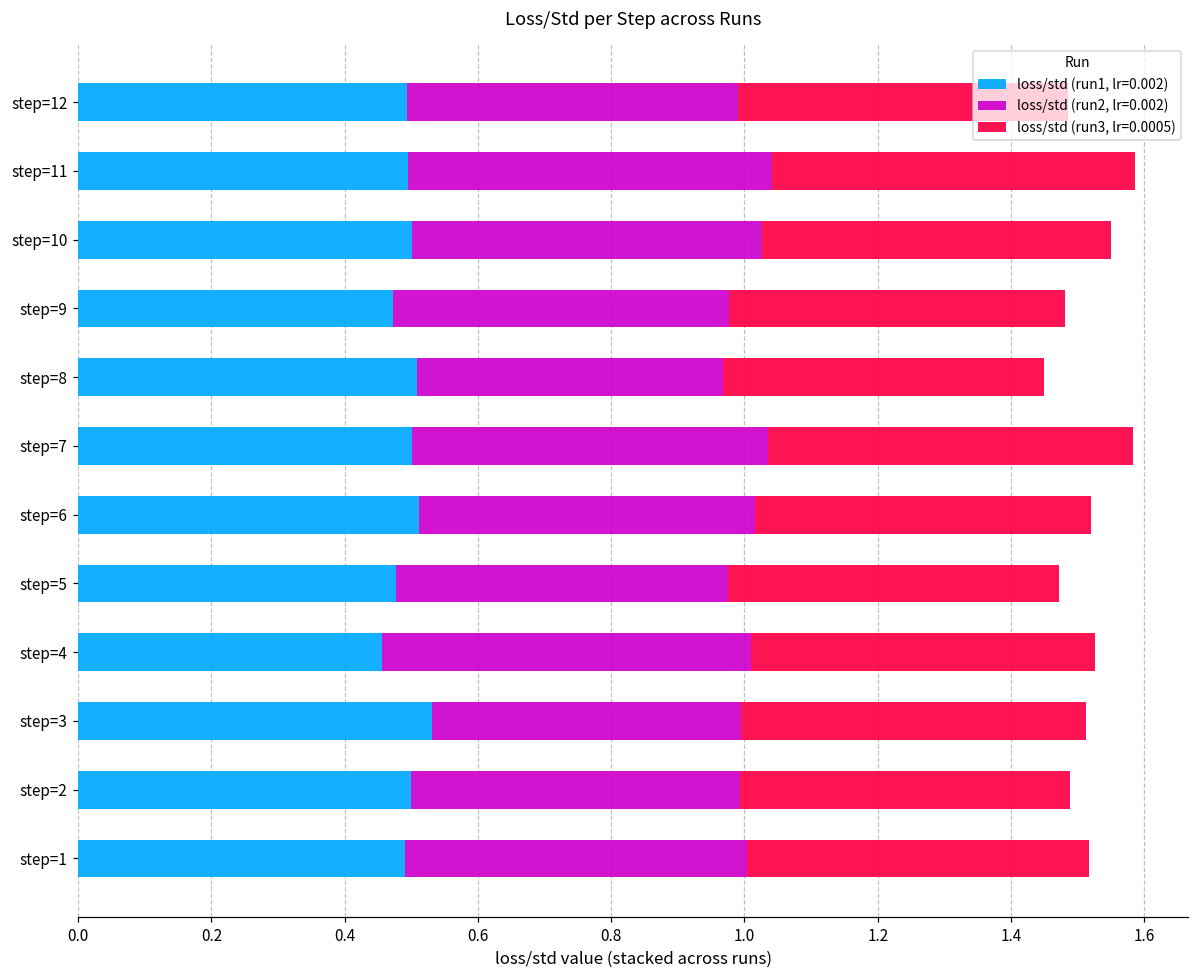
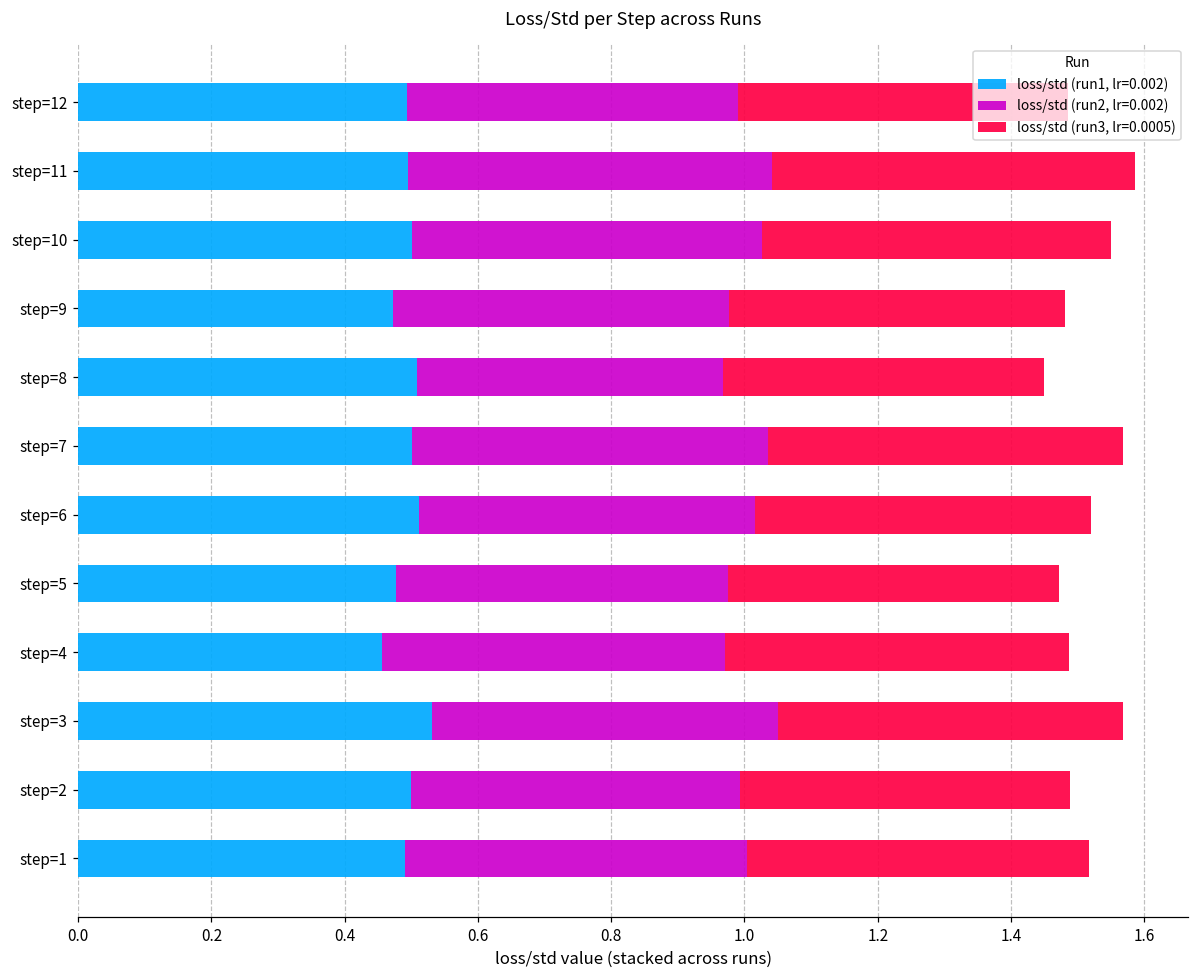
loss/std (run3, lr=0.0005), step=7: 0.55 -> 0.53
loss/std (run2, lr=0.002), step=4: 0.55 -> 0.52
loss/std (run2, lr=0.002), step=3: 0.46 -> 0.52
